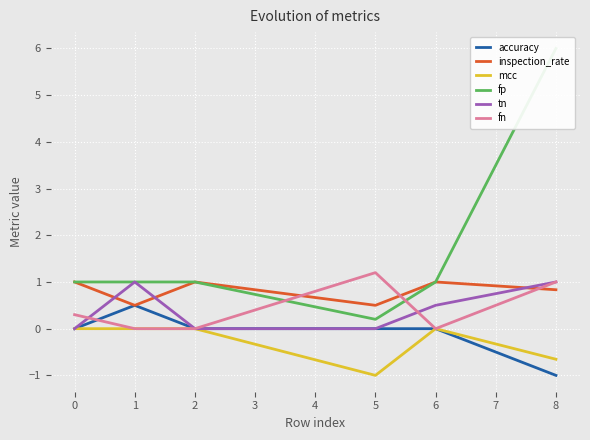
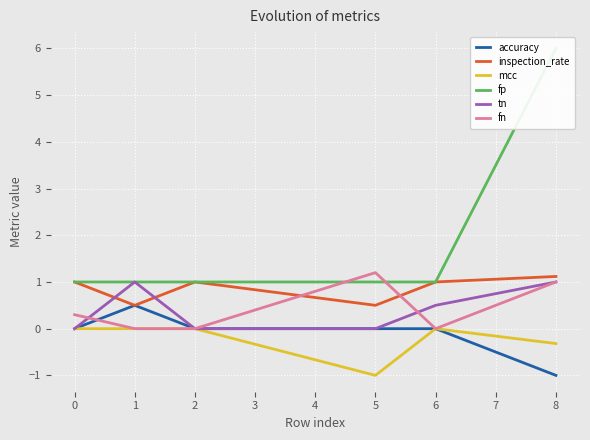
fp, 5: 0.2 -> 1.0
inspection_rate, 8: 0.8 -> 1.1
mcc, 8: -0.7 -> -0.3
